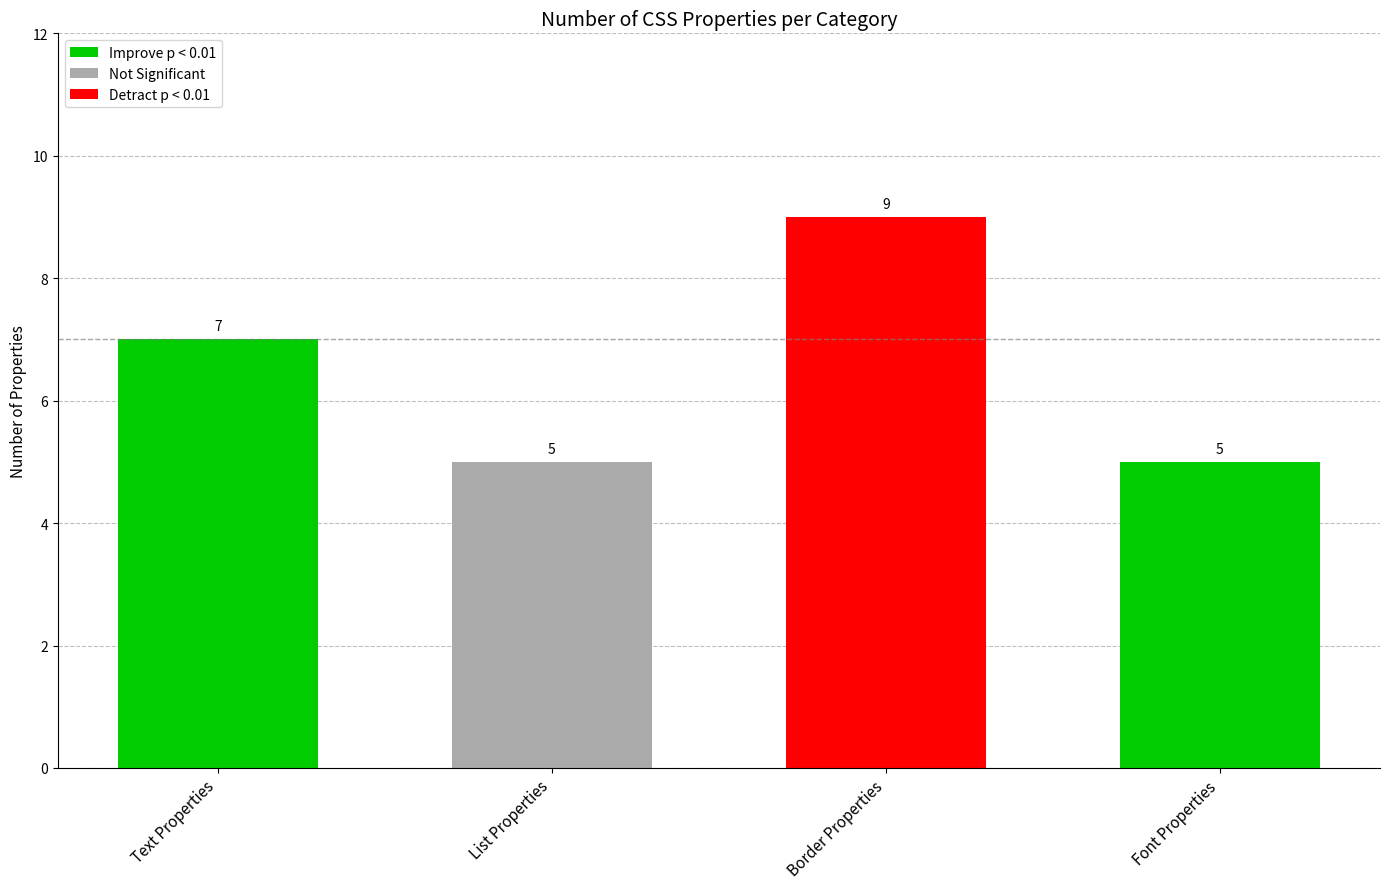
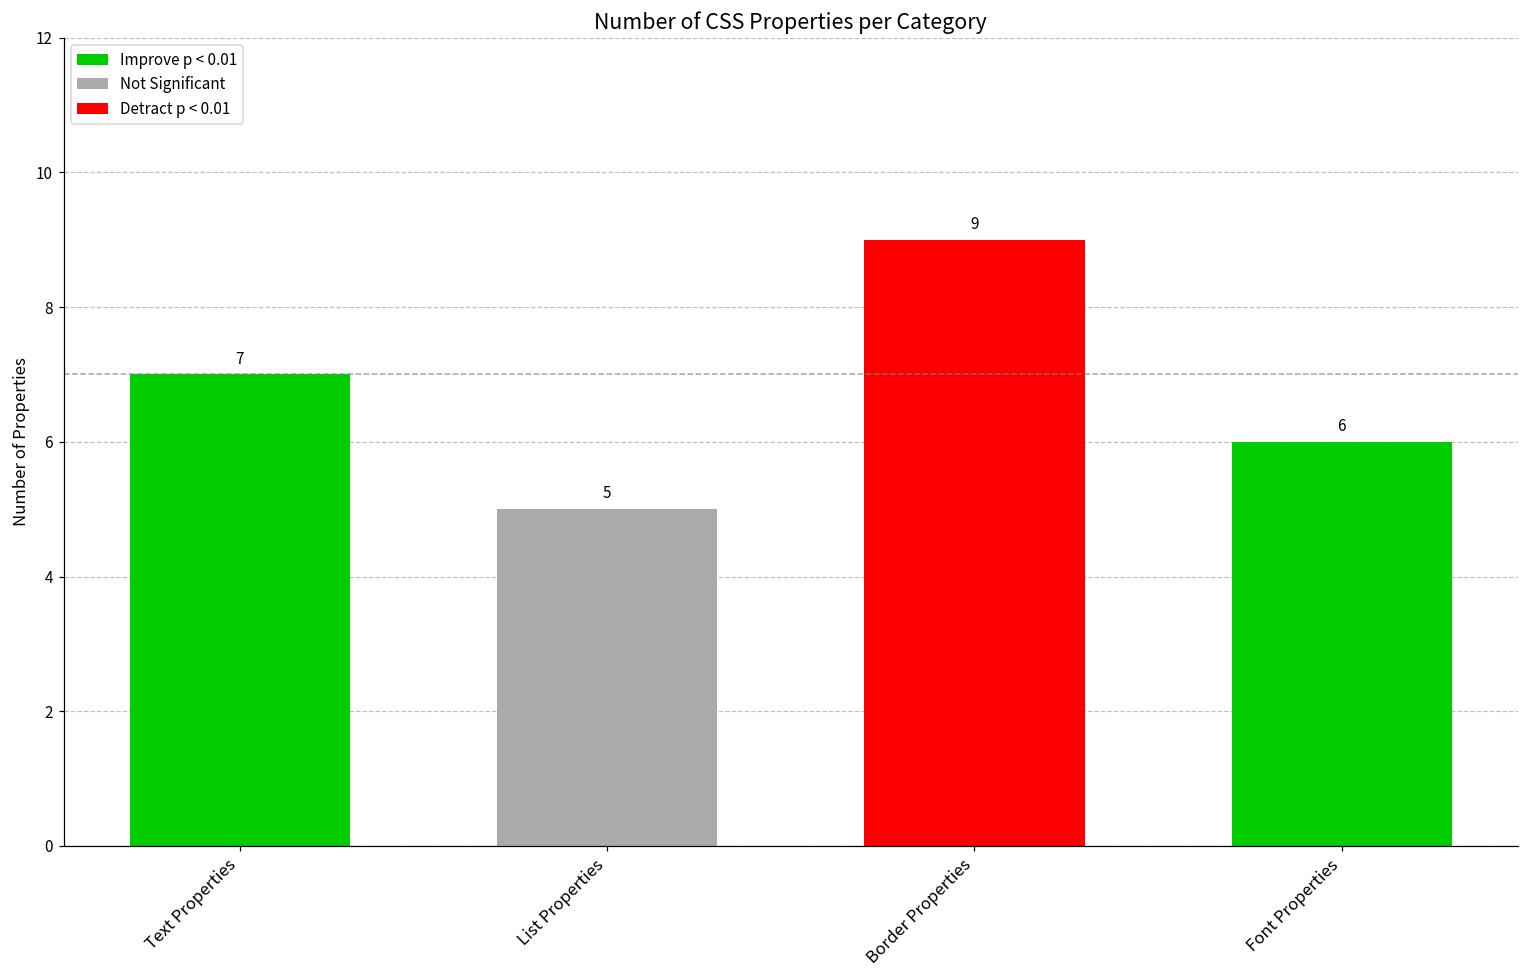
Font Properties: 5 -> 6
